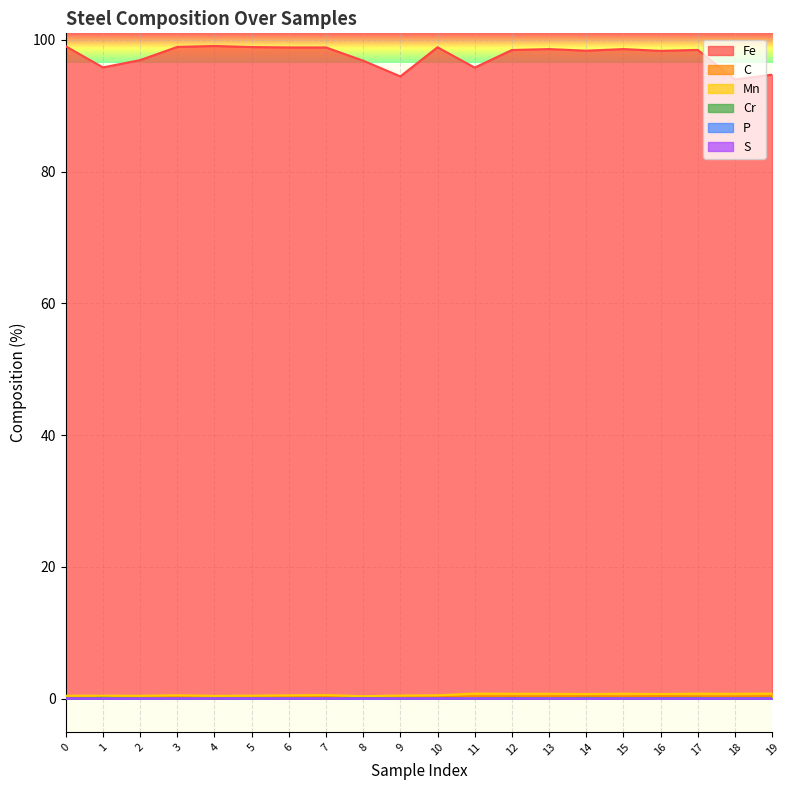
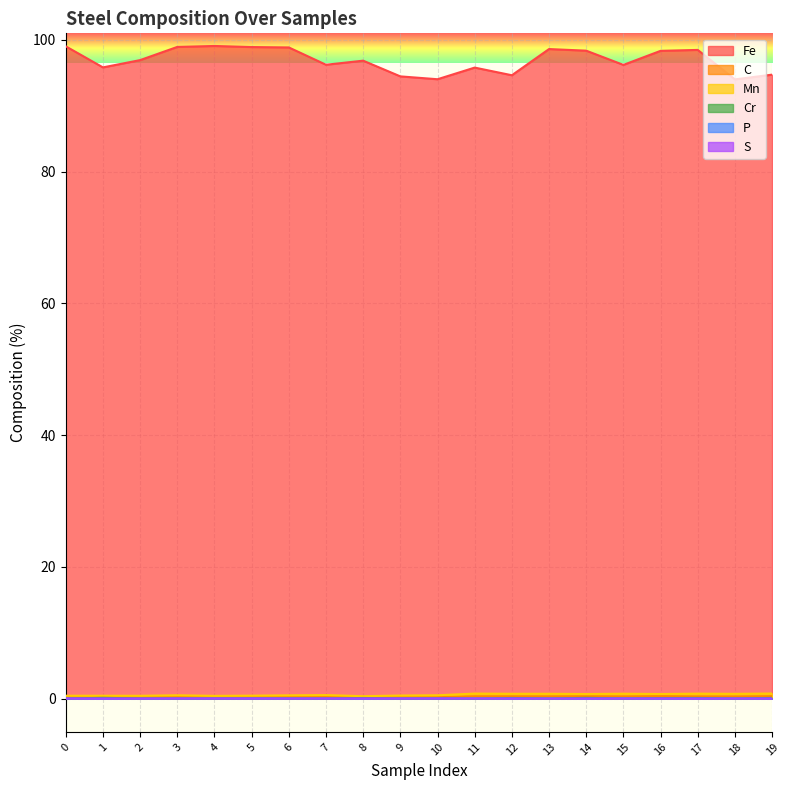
Fe, 7: 99 -> 96
Fe, 10: 99 -> 94
Fe, 12: 98 -> 95
Fe, 15: 99 -> 96
